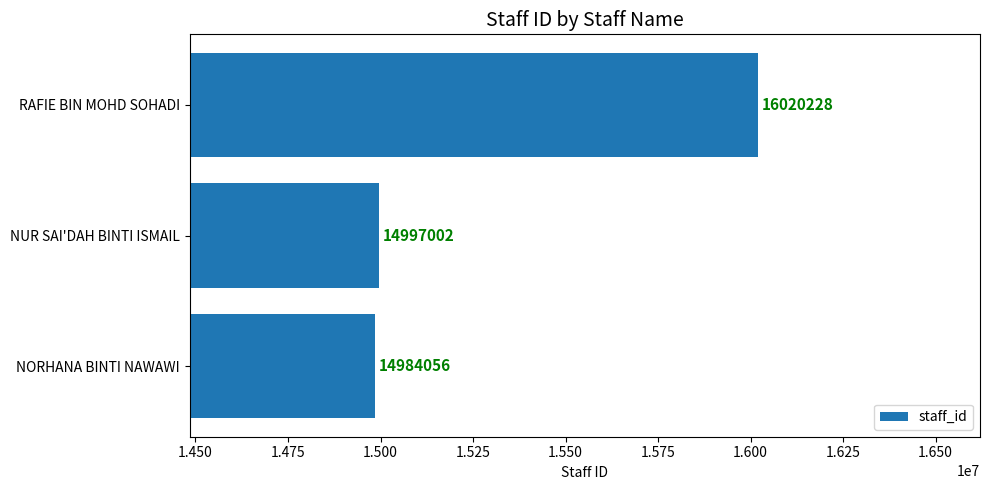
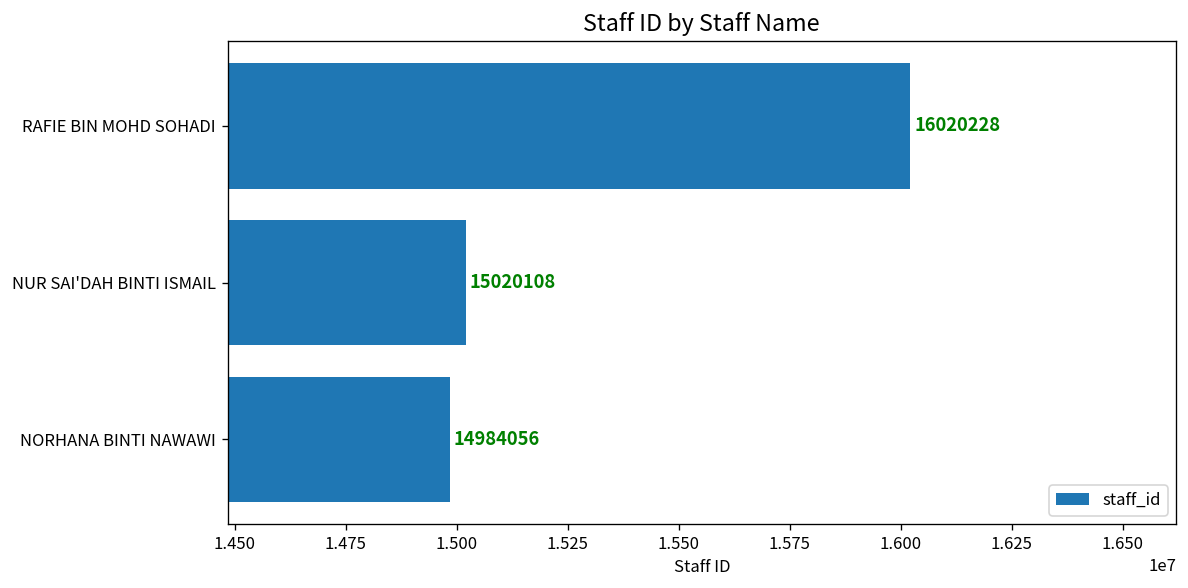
NUR SAI'DAH BINTI ISMAIL: 14997002 -> 15020108
